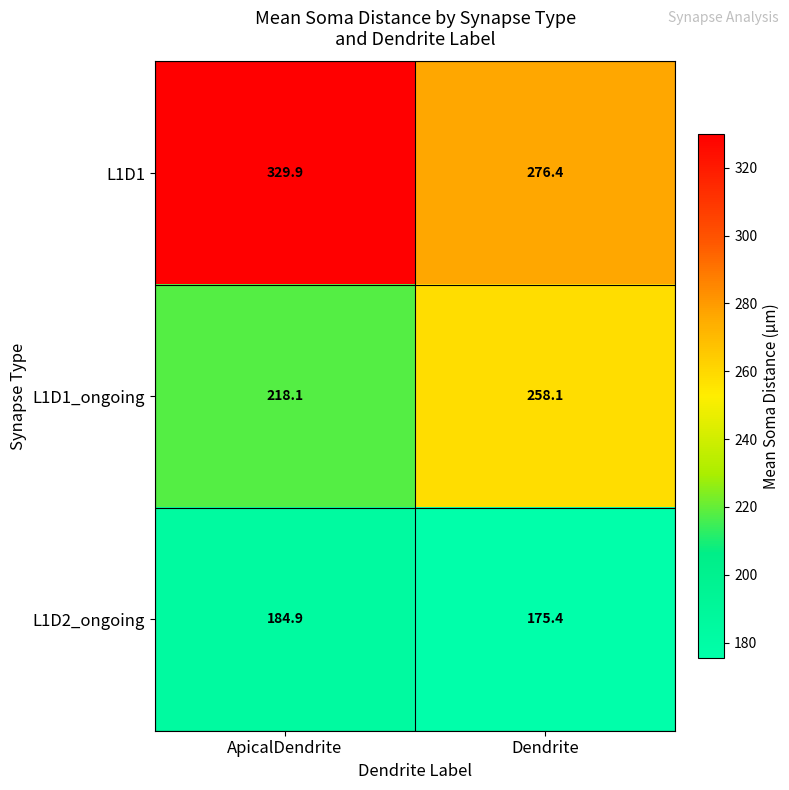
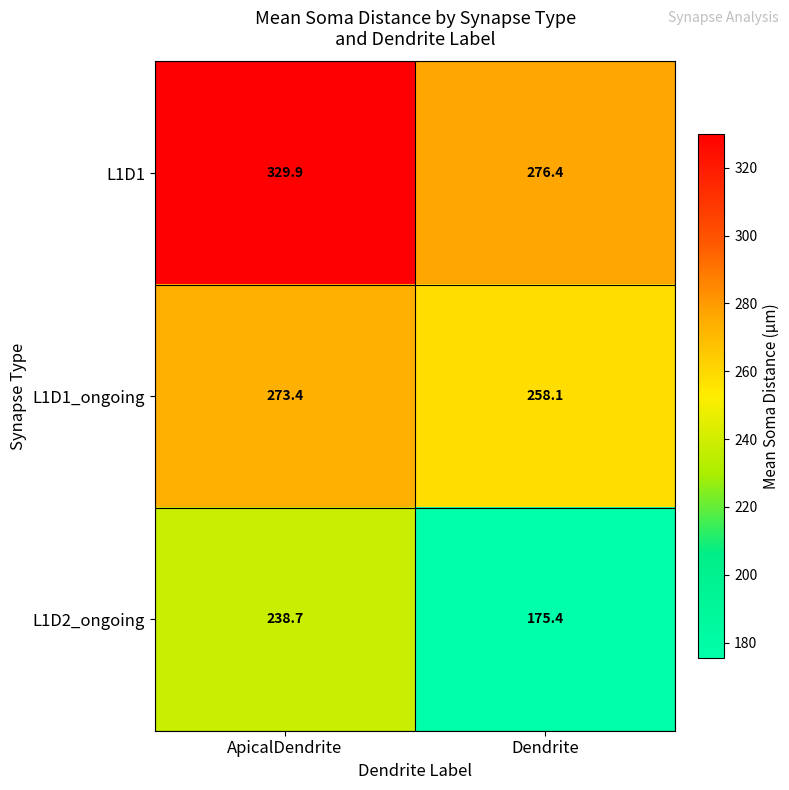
L1D1_ongoing, ApicalDendrite: 218.1 -> 273.4
L1D2_ongoing, ApicalDendrite: 184.9 -> 238.7
